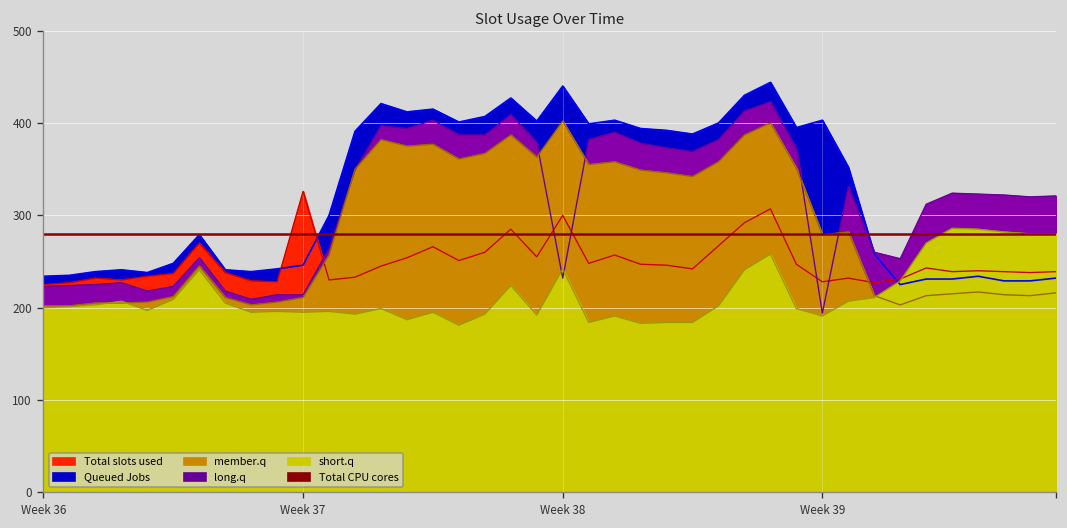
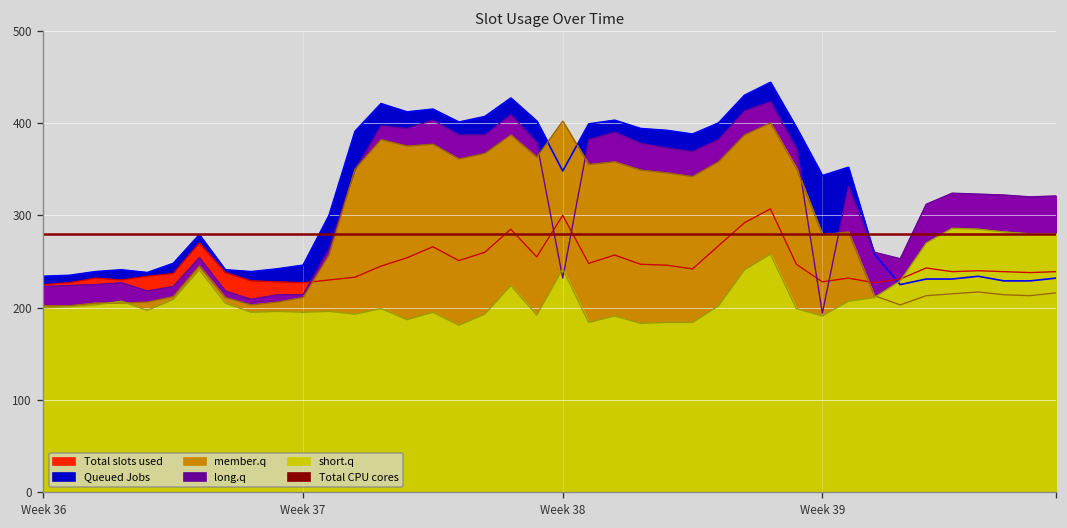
Total slots used, Week 37: 330 -> 230
Queued Jobs, Week 38: 440 -> 350
Queued Jobs, Week 39: 400 -> 340
